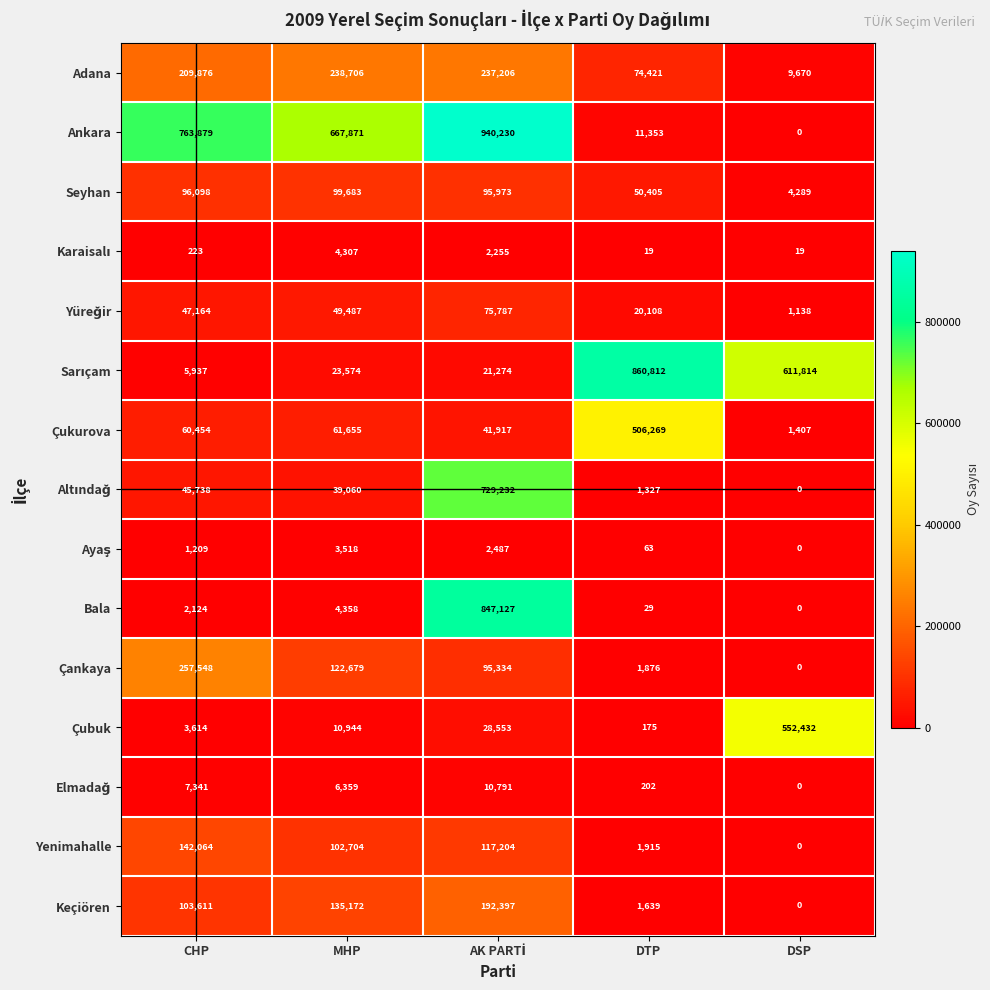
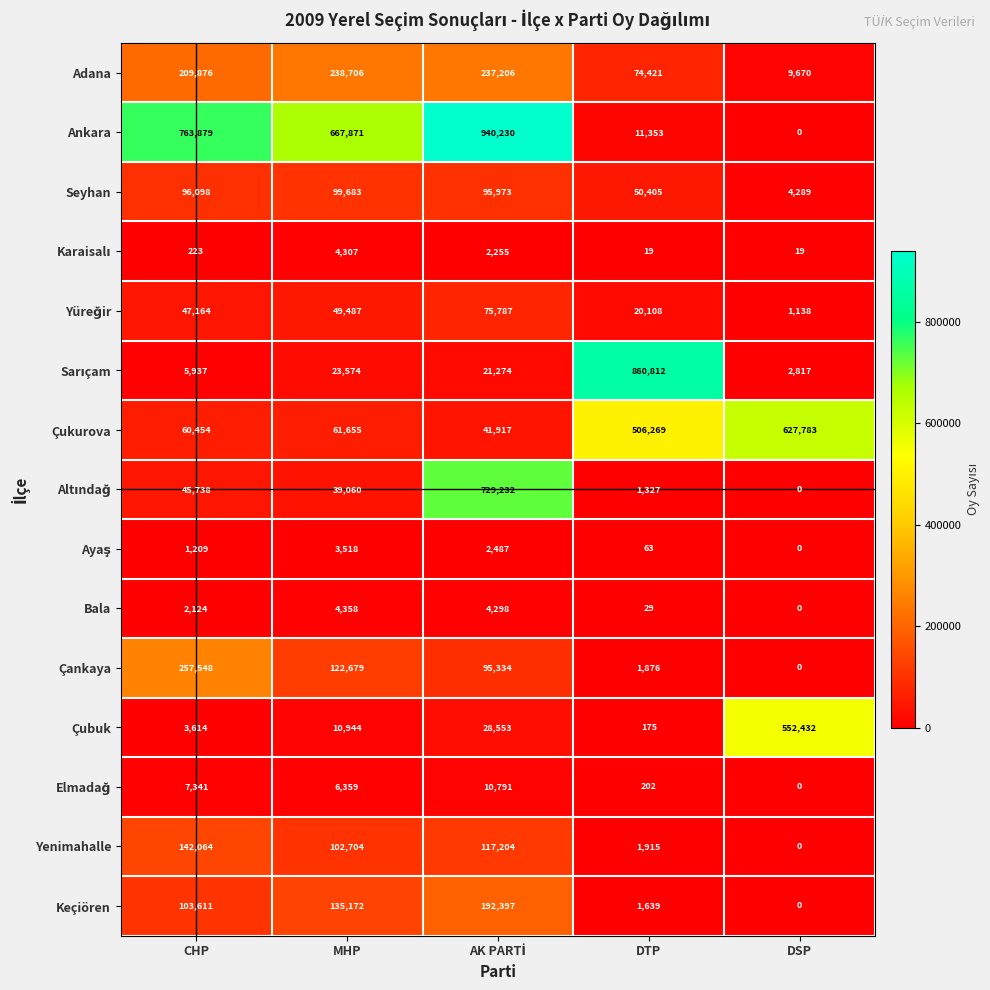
Sarıçam, DSP: 611,814 -> 2,817
Çukurova, DSP: 1,407 -> 627,783
Bala, AK PARTİ: 847,127 -> 4,298
